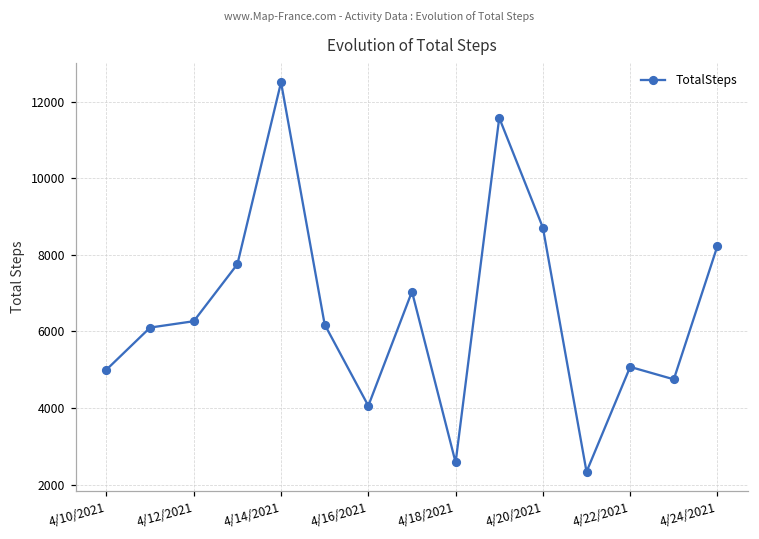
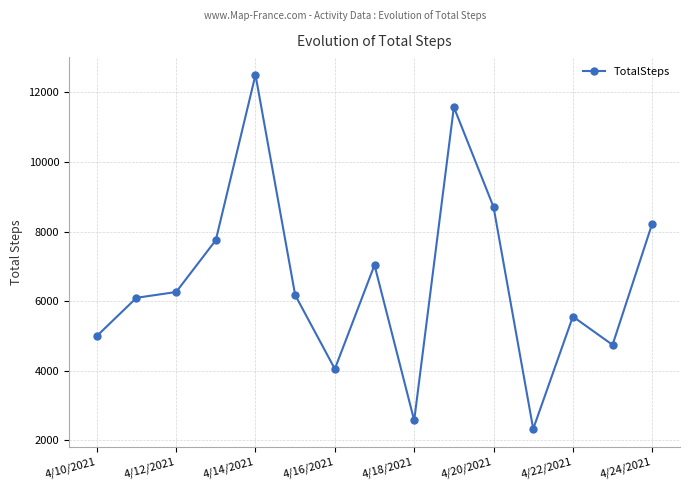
4/22/2021: 5100 -> 5600
